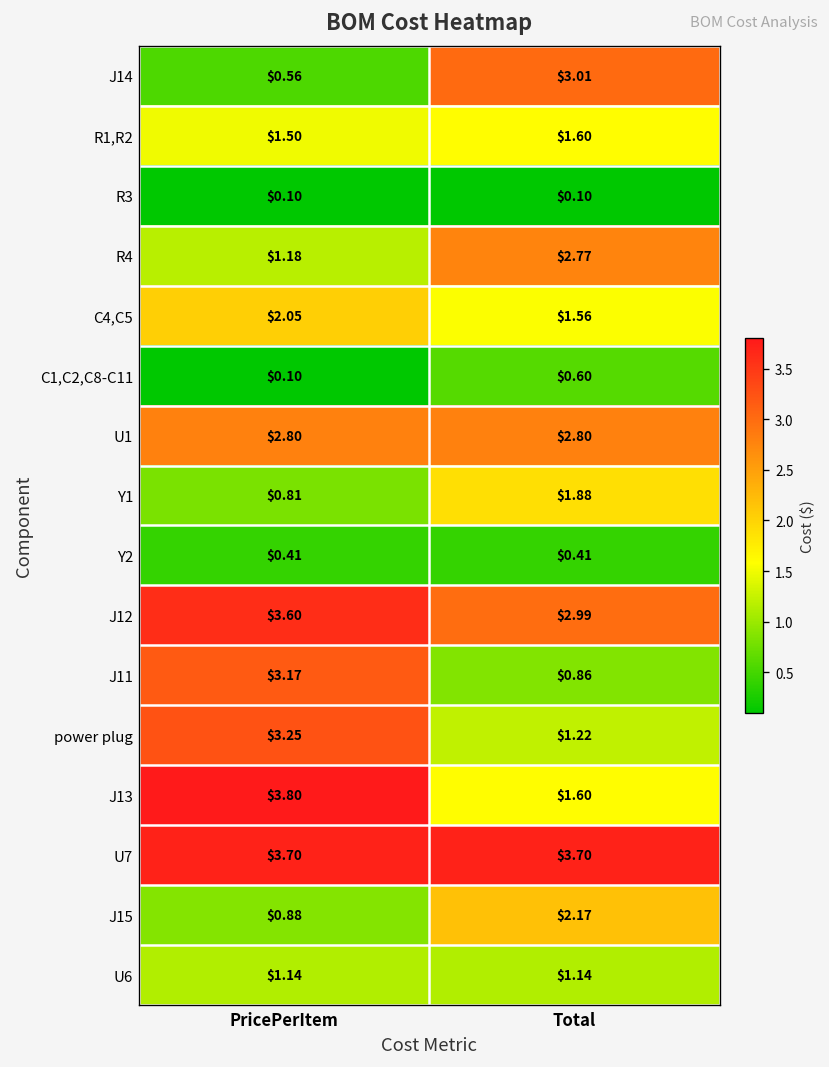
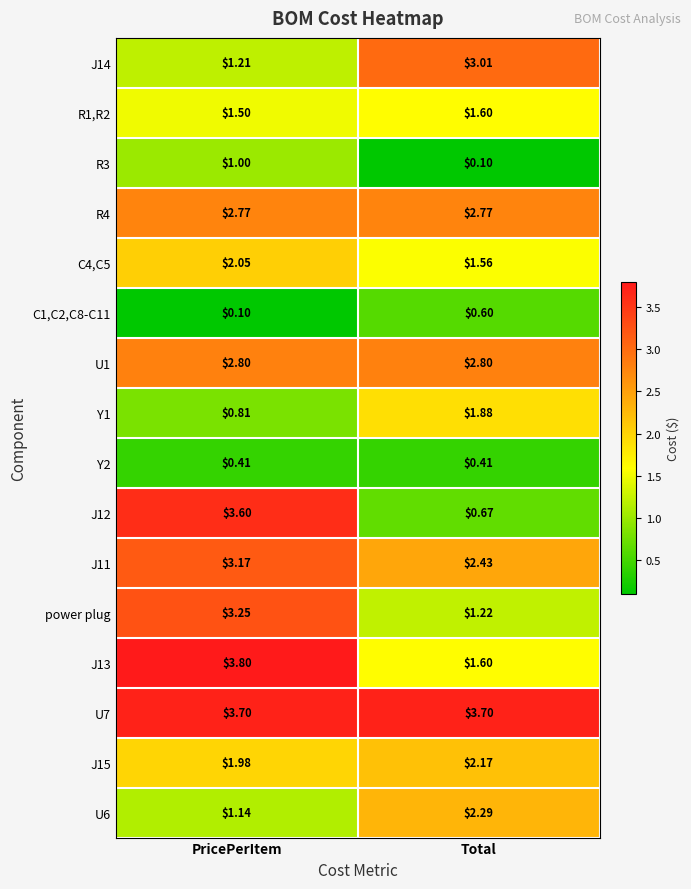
J14, PricePerItem: $0.56 -> $1.21
R3, PricePerItem: $0.10 -> $1.00
R4, PricePerItem: $1.18 -> $2.77
J12, Total: $2.99 -> $0.67
J11, Total: $0.86 -> $2.43
J15, PricePerItem: $0.88 -> $1.98
U6, Total: $1.14 -> $2.29
